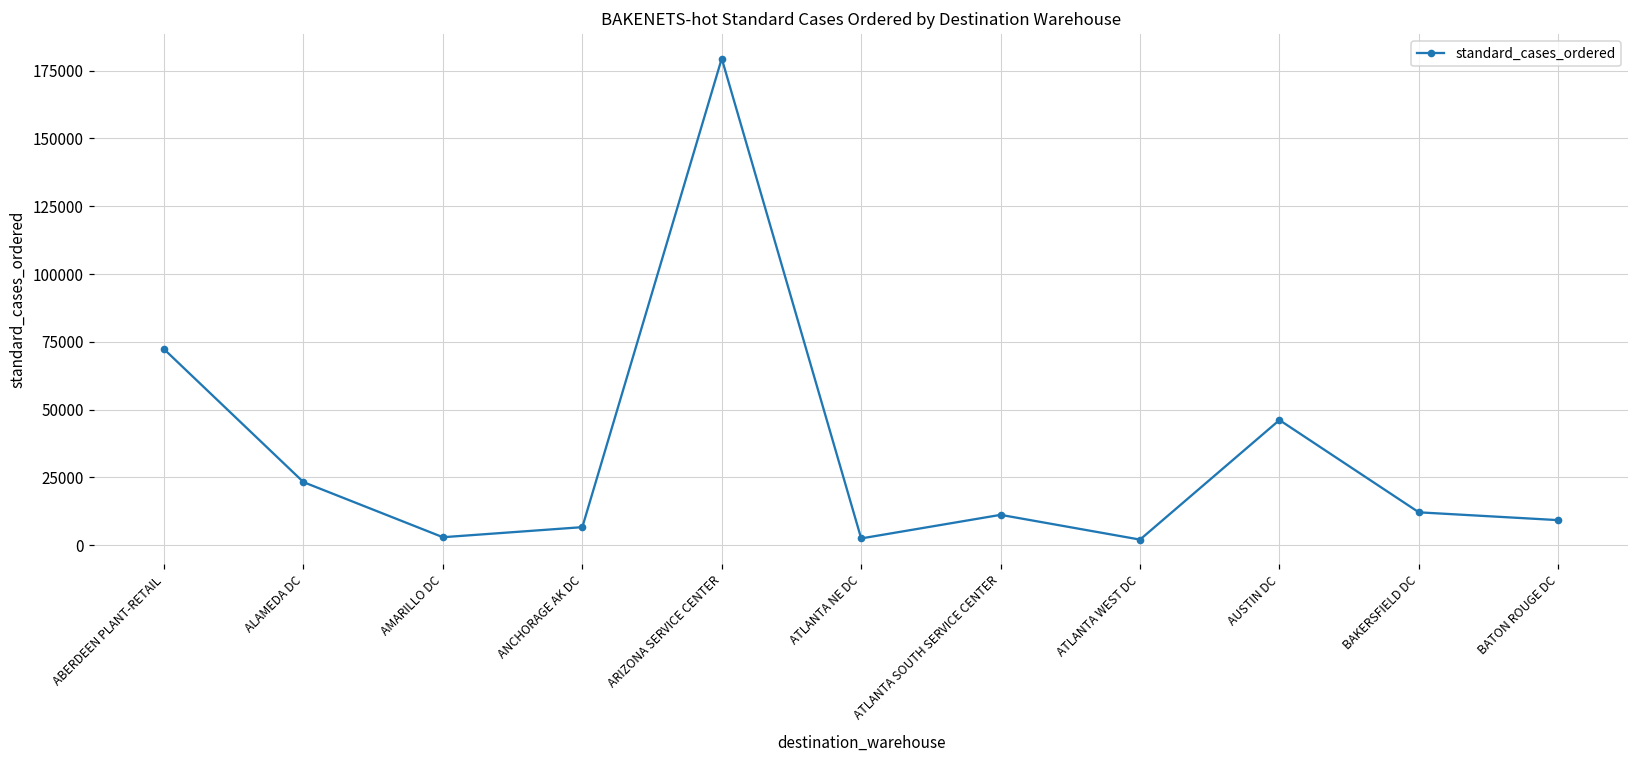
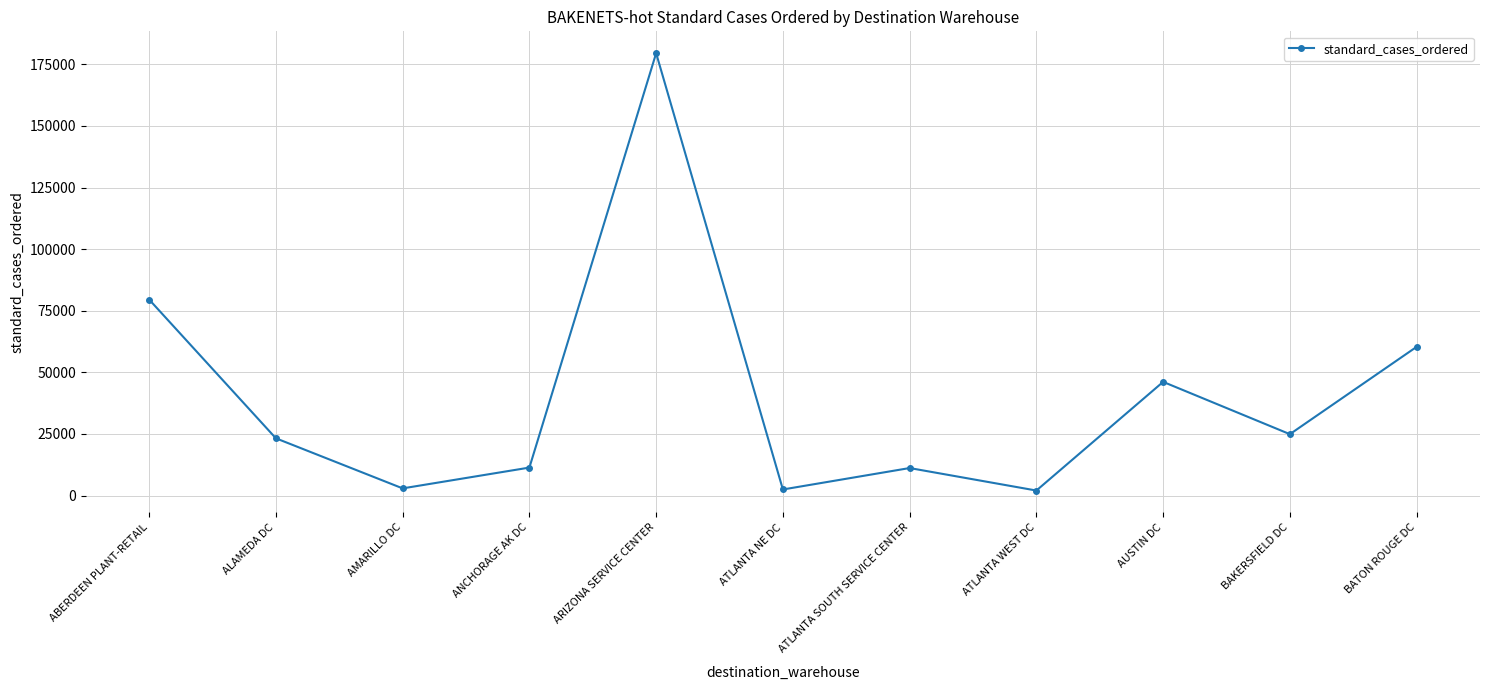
ABERDEEN PLANT-RETAIL: 72000 -> 80000
ANCHORAGE AK DC: 7000 -> 11000
BAKERSFIELD DC: 12000 -> 25000
BATON ROUGE DC: 9000 -> 60000
